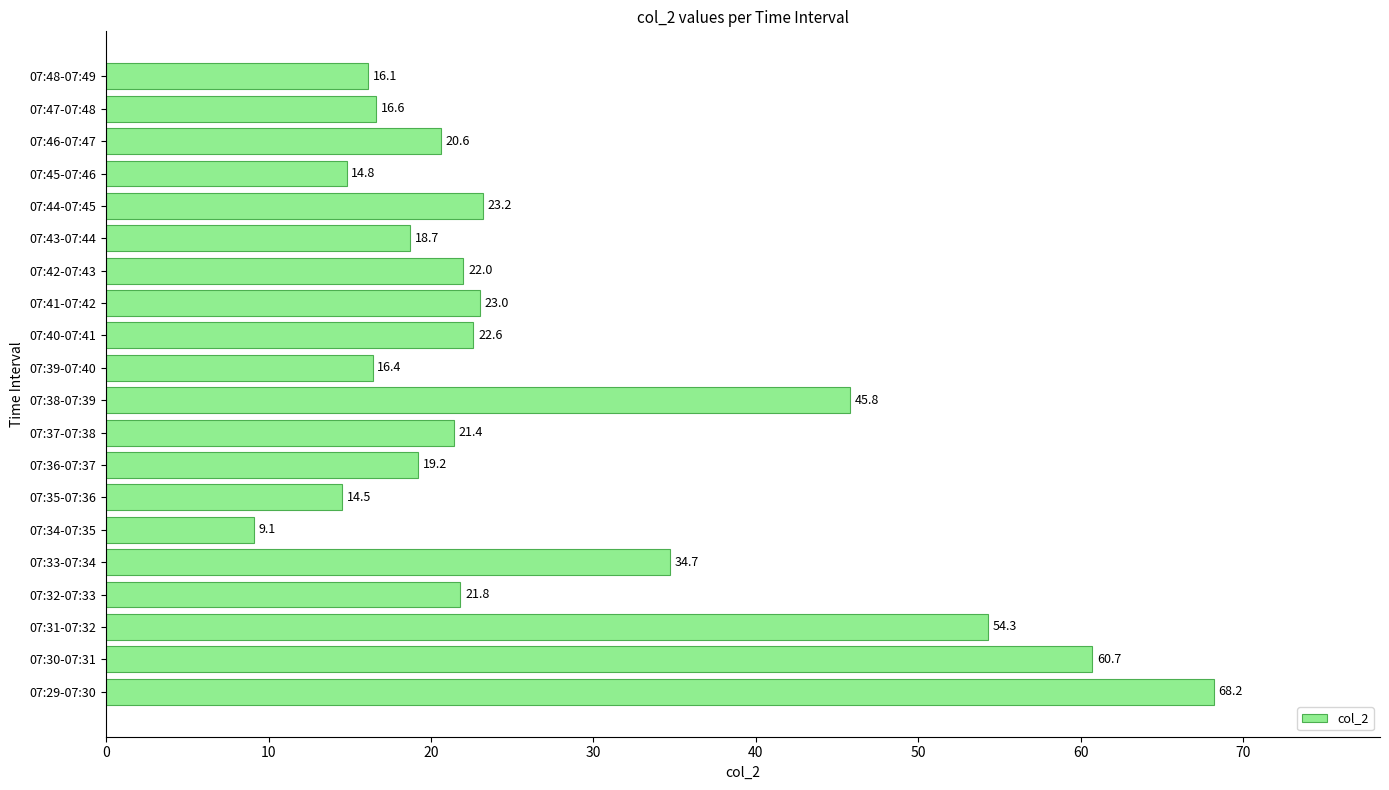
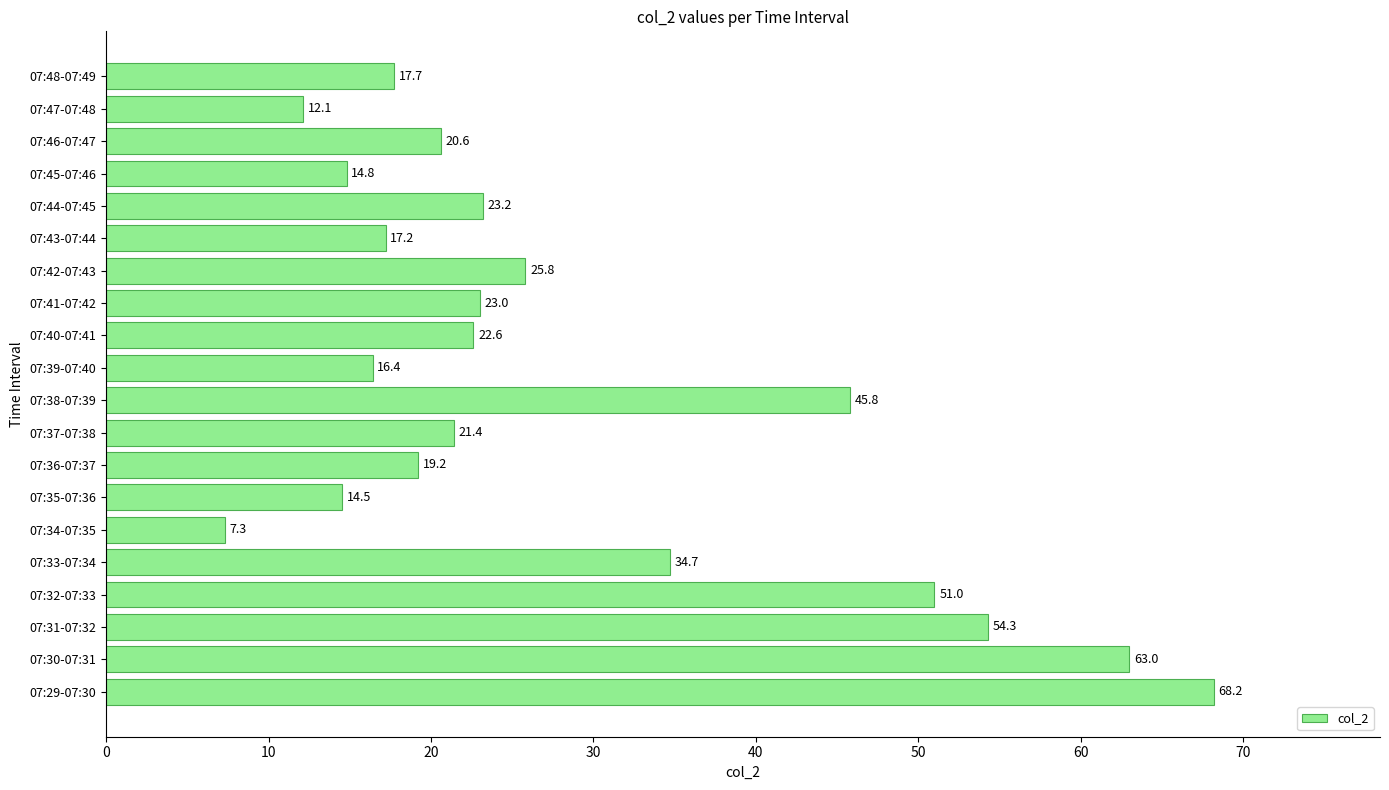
07:48-07:49: 16.1 -> 17.7
07:47-07:48: 16.6 -> 12.1
07:43-07:44: 18.7 -> 17.2
07:42-07:43: 22.0 -> 25.8
07:34-07:35: 9.1 -> 7.3
07:32-07:33: 21.8 -> 51.0
07:30-07:31: 60.7 -> 63.0
